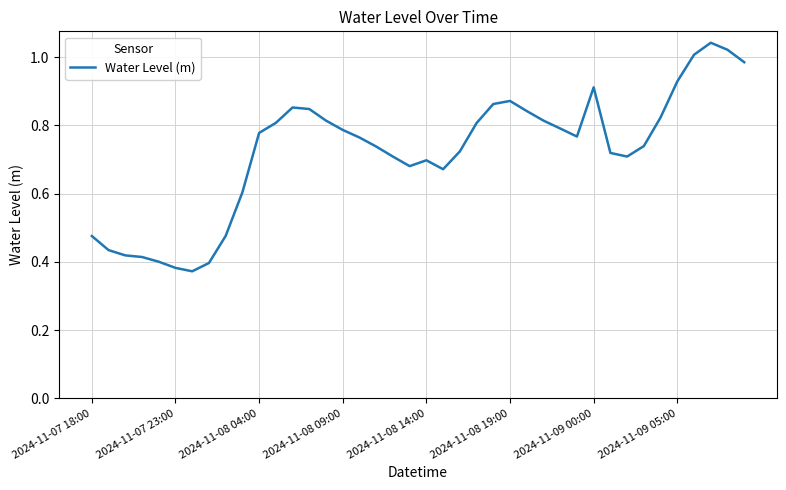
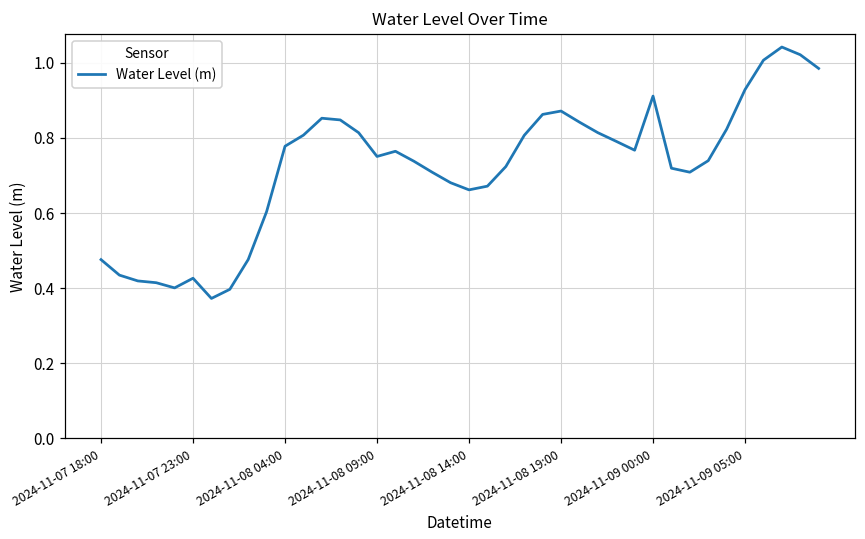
2024-11-07 23:00: 0.38 -> 0.43
2024-11-08 09:00: 0.79 -> 0.75
2024-11-08 14:00: 0.70 -> 0.66
